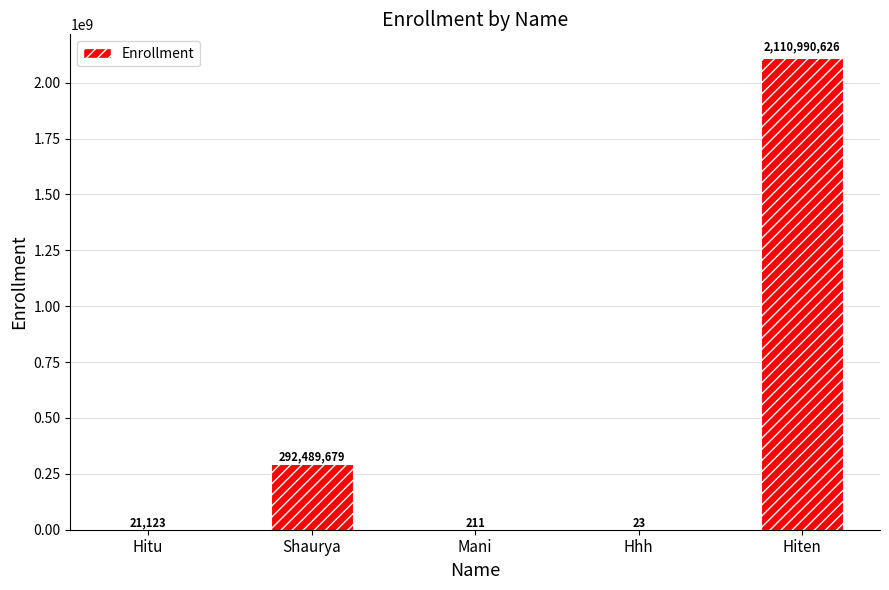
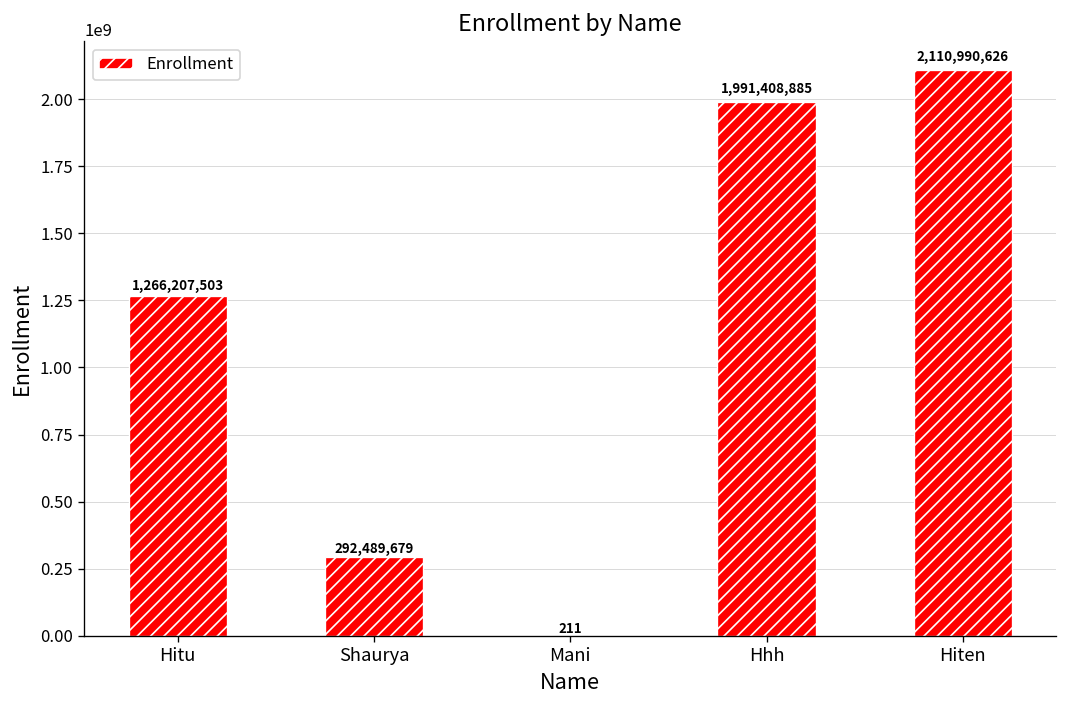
Hitu: 21,123 -> 1,266,207,503
Hhh: 23 -> 1,991,408,885
